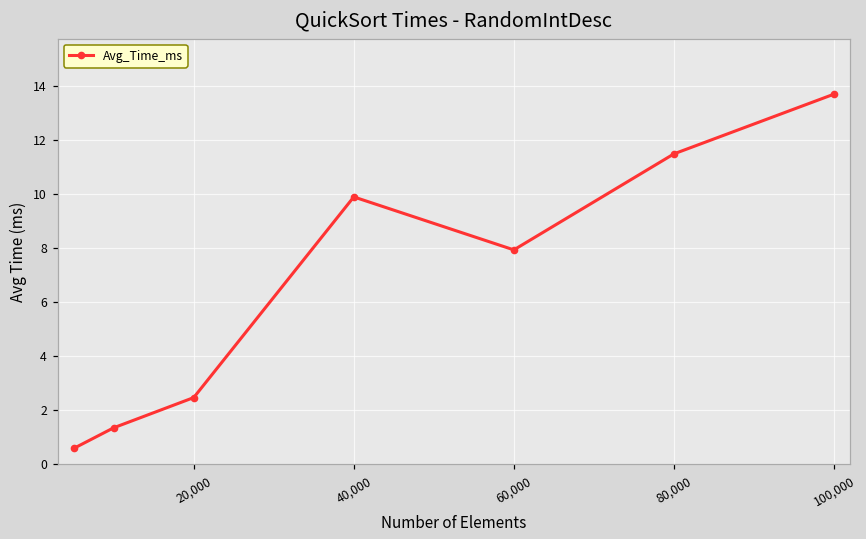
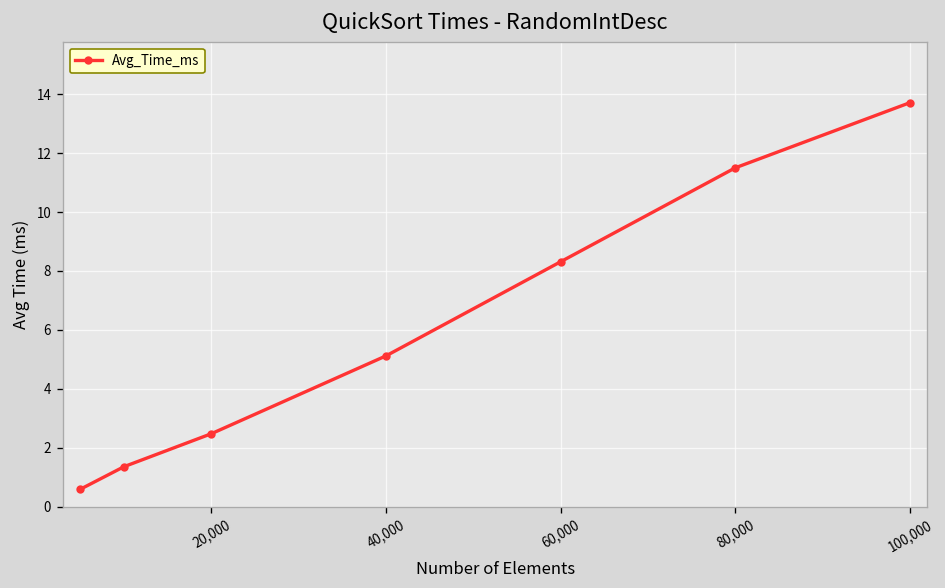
40,000: 9.9 -> 5.1
60,000: 7.9 -> 8.3
